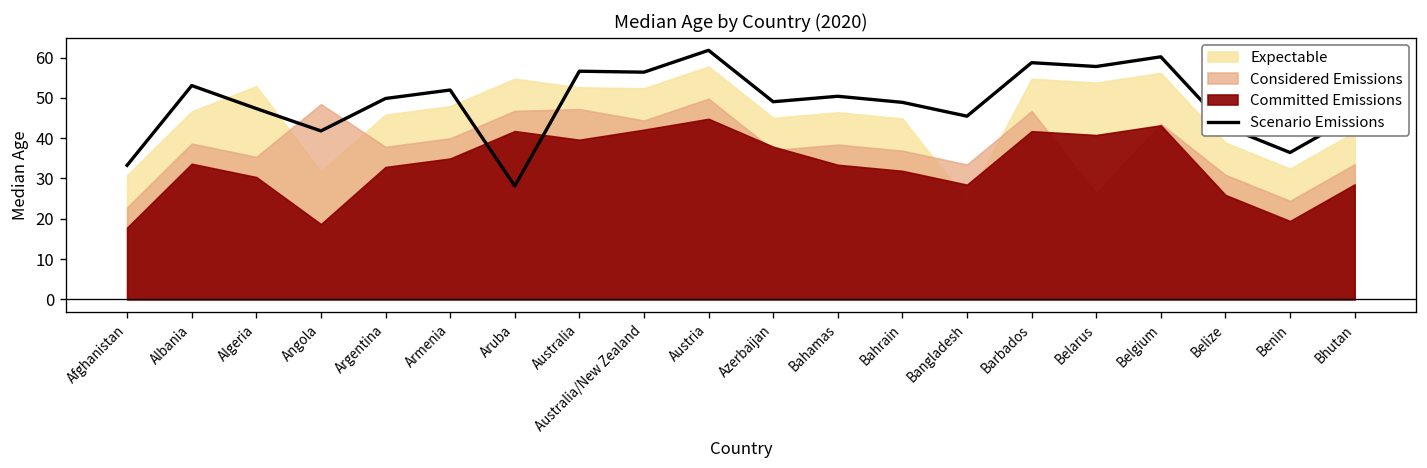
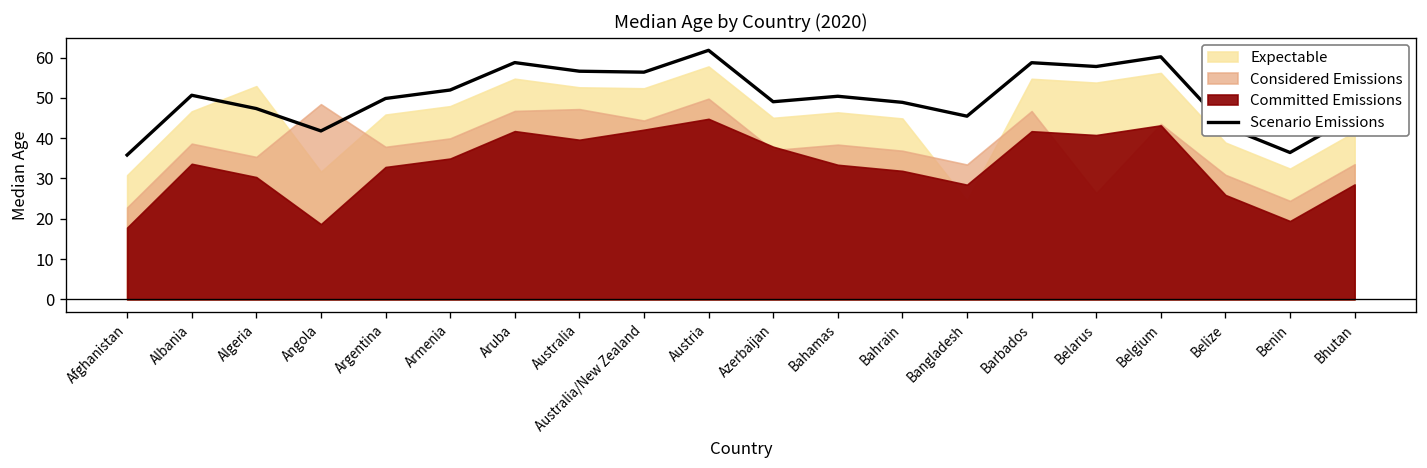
Scenario Emissions, Afghanistan: 33 -> 36
Scenario Emissions, Albania: 53 -> 51
Scenario Emissions, Aruba: 28 -> 59
